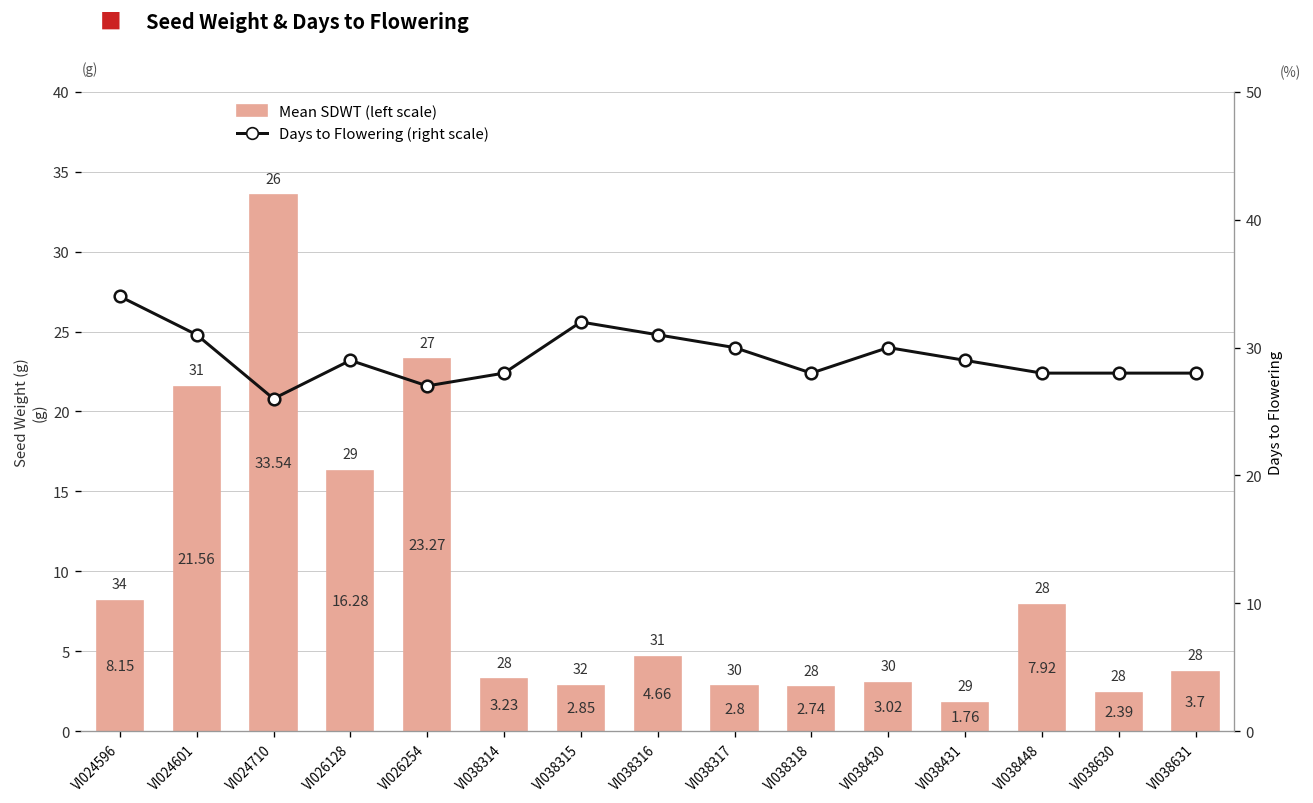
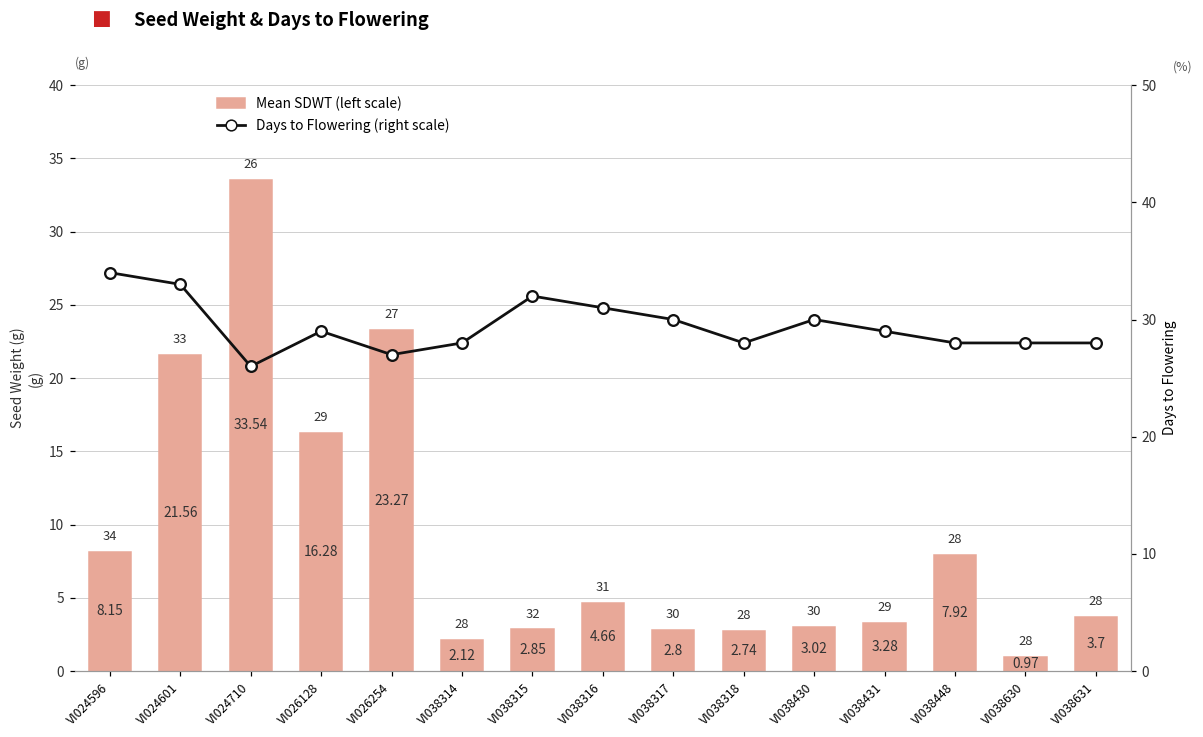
Mean SDWT (left scale), VI038314: 3.23 -> 2.12
Mean SDWT (left scale), VI038431: 1.76 -> 3.28
Mean SDWT (left scale), VI038630: 2.39 -> 0.97
Days to Flowering (right scale), VI024601: 31 -> 33
